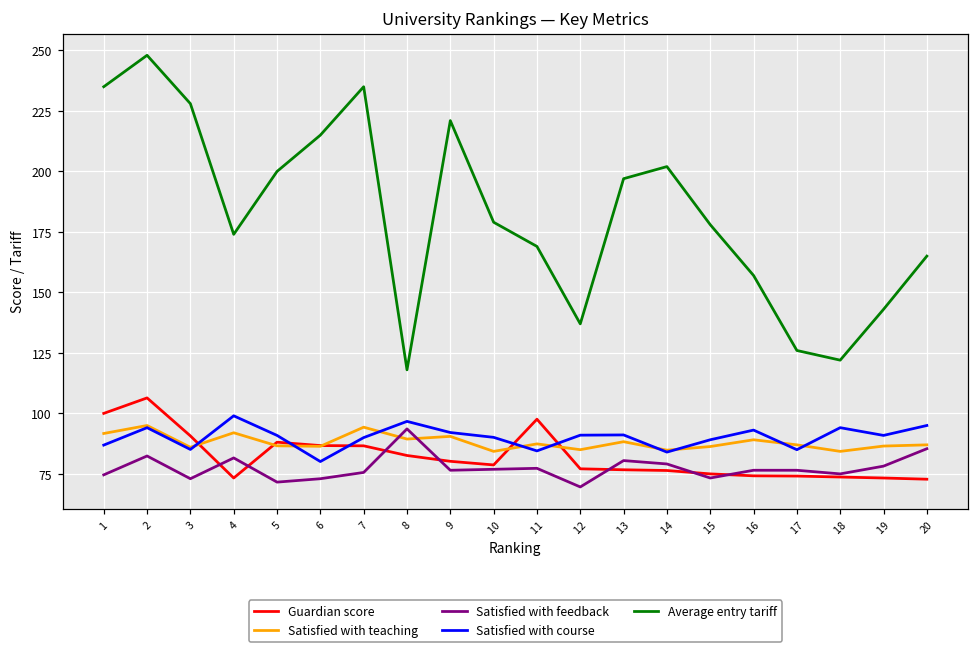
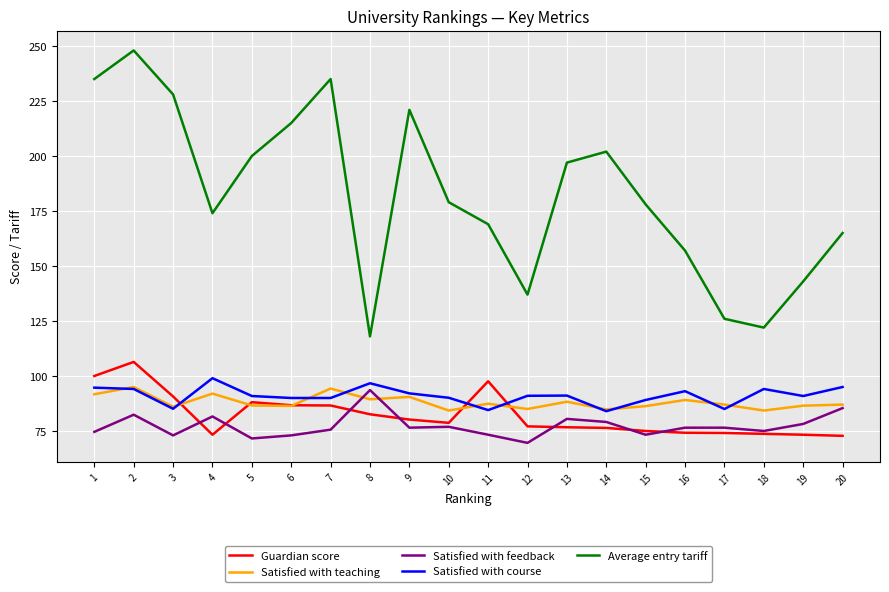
Satisfied with course, 1: 87 -> 95
Satisfied with course, 6: 80 -> 90
Satisfied with feedback, 11: 77 -> 73
